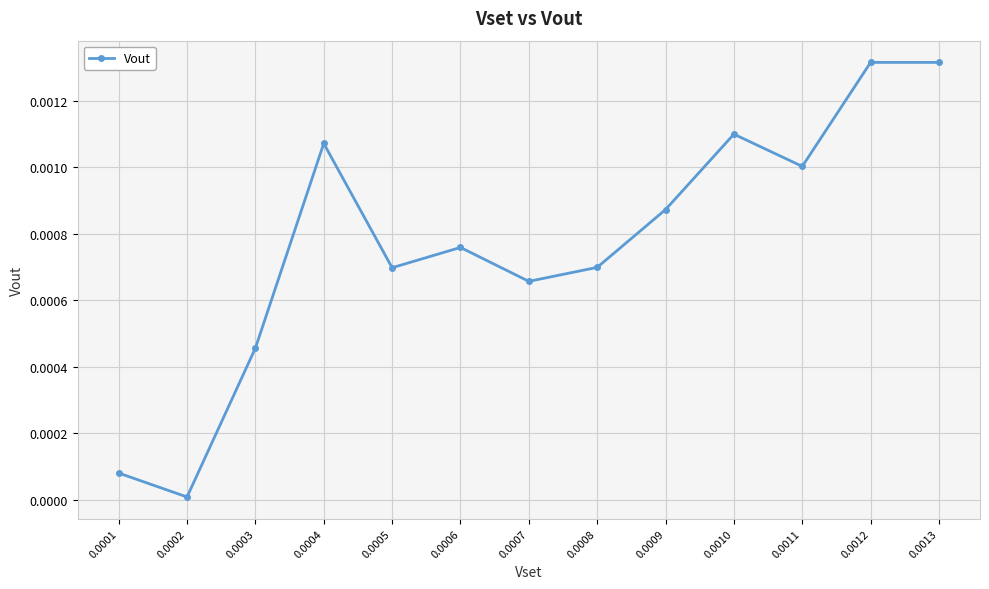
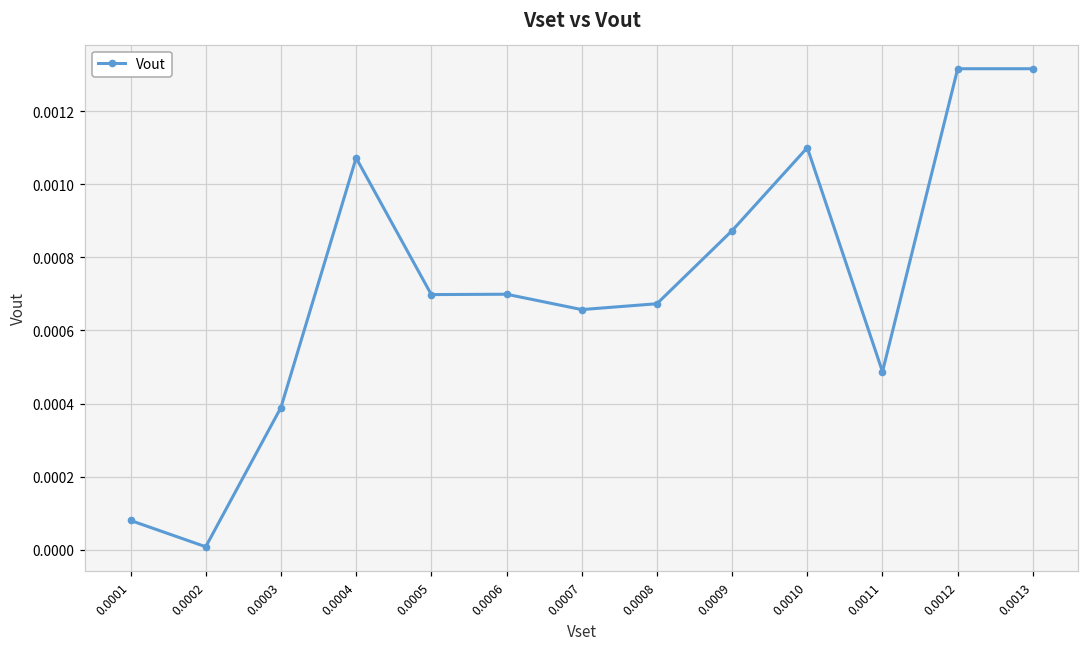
0.0003: 0.00046 -> 0.00039
0.0006: 0.00076 -> 0.00070
0.0008: 0.00070 -> 0.00067
0.0011: 0.00100 -> 0.00049
